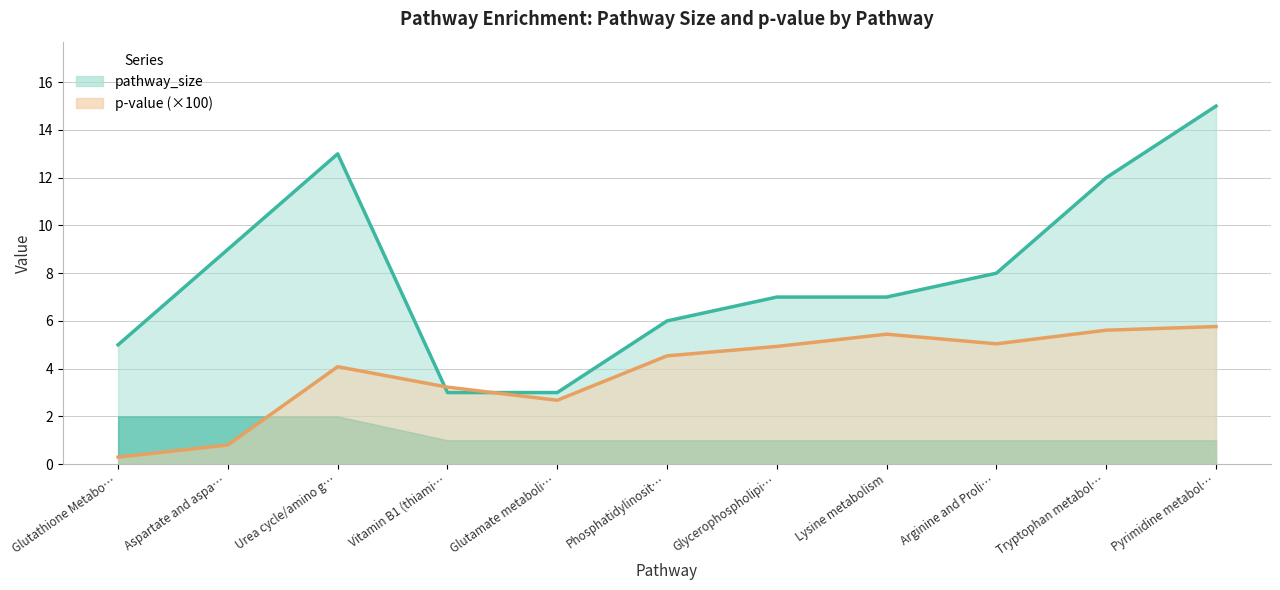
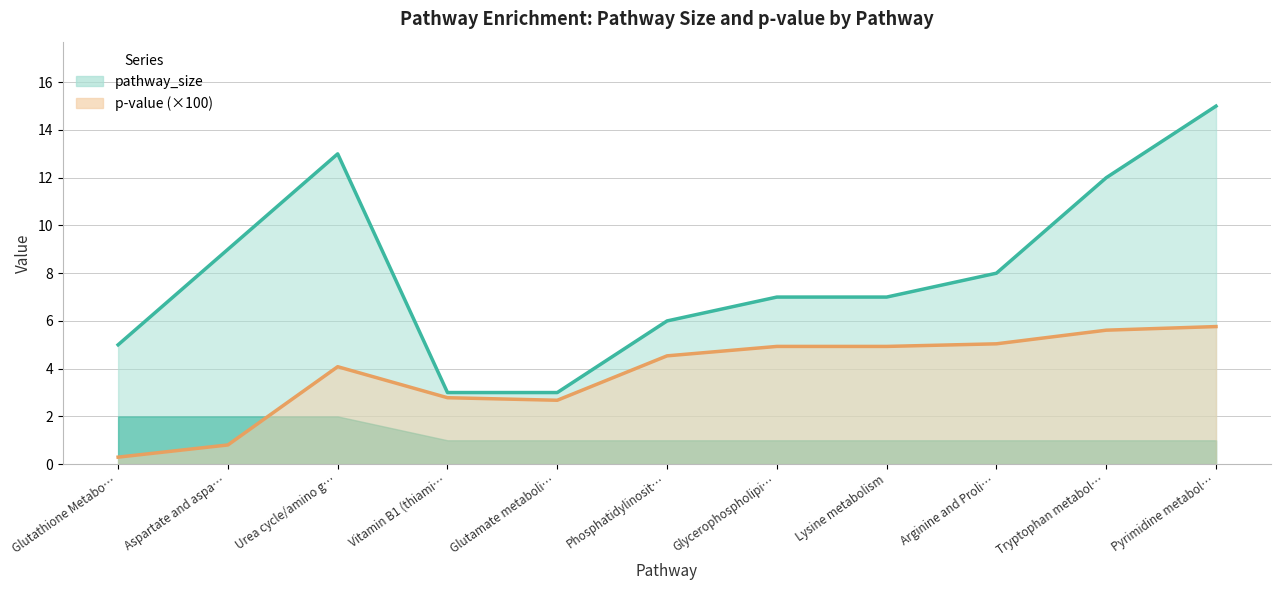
p-value (×100), Vitamin B1 (thiami…: 3.2 -> 2.8
p-value (×100), Lysine metabolism: 5.4 -> 4.9
